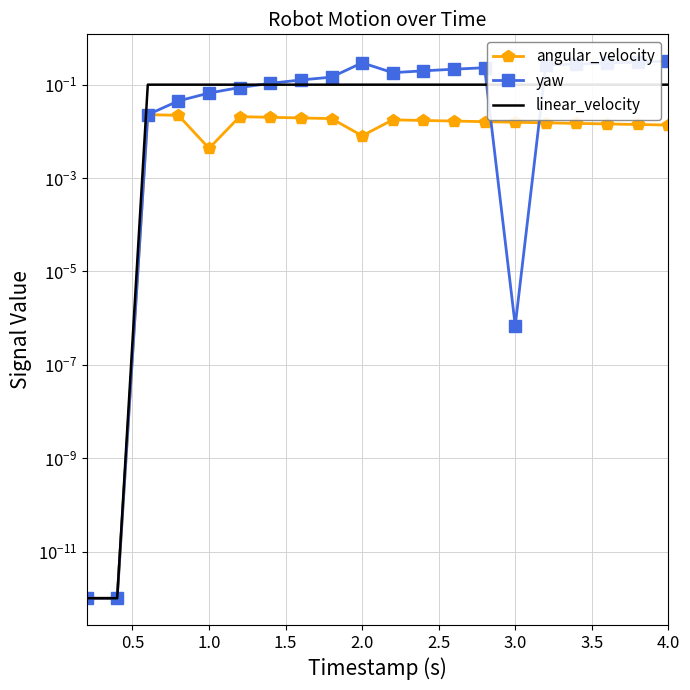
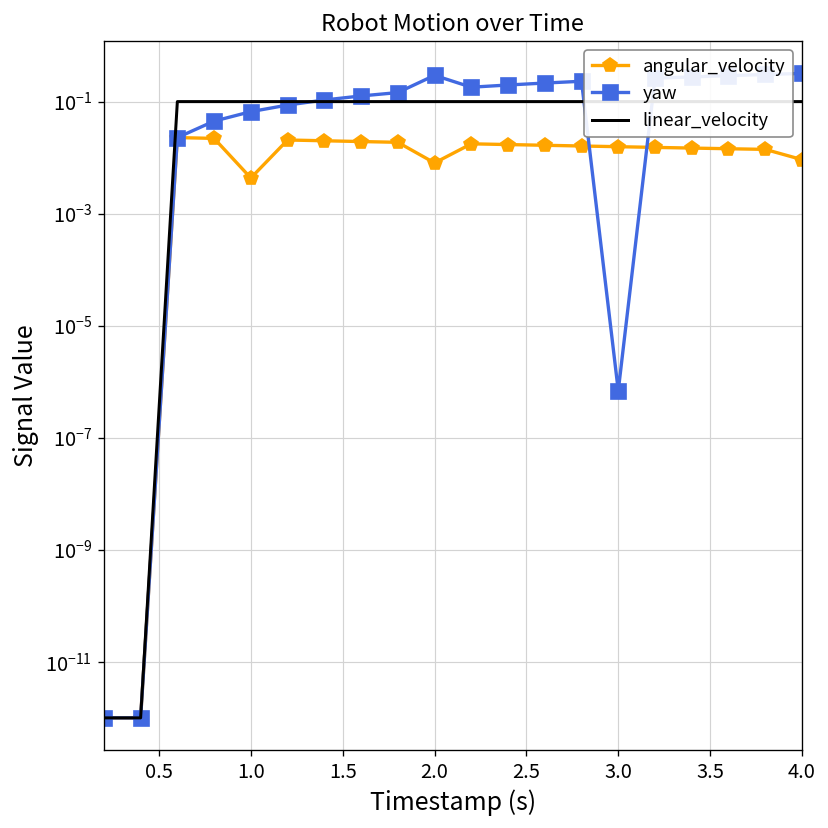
angular_velocity, 4.0: 0.014 -> 0.009
